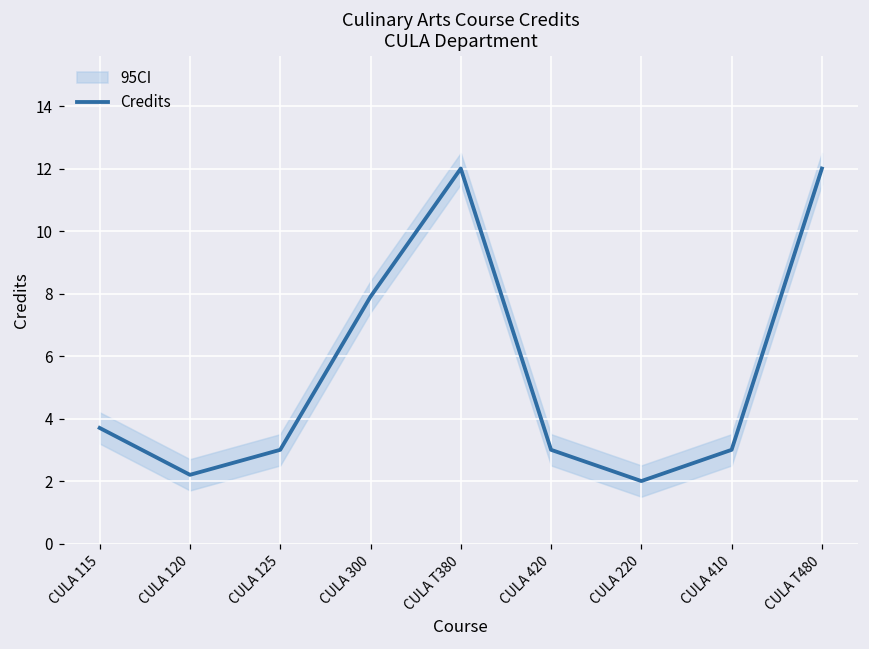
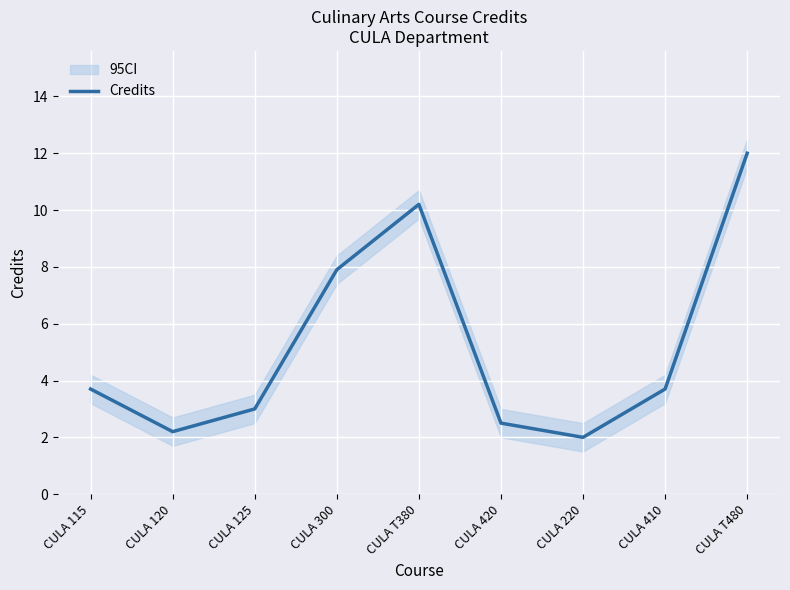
Credits, CULA T380: 12.0 -> 10.2
Credits, CULA 420: 3.0 -> 2.5
Credits, CULA 410: 3.0 -> 3.7
